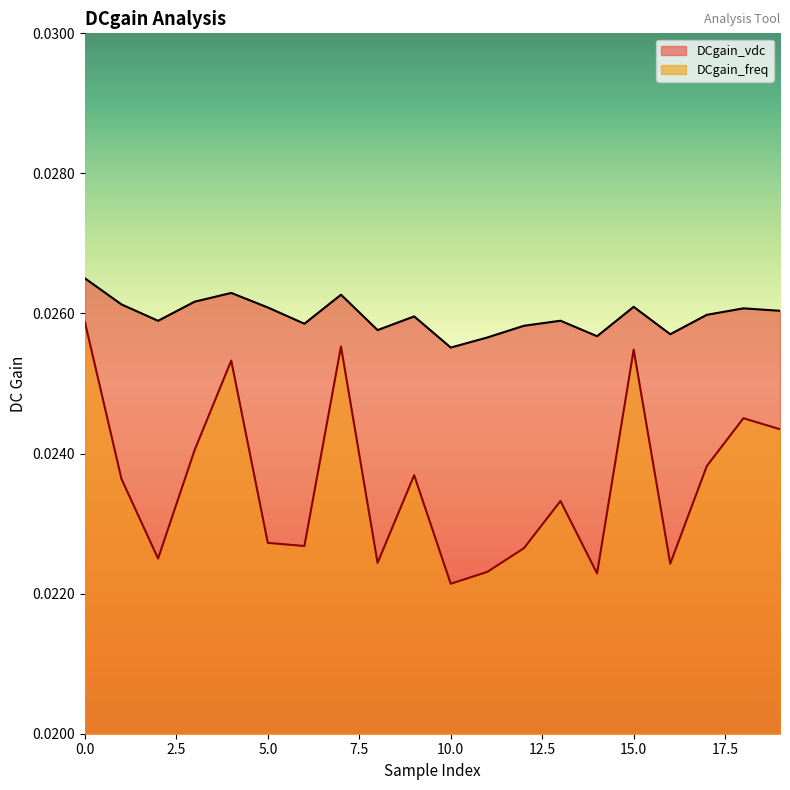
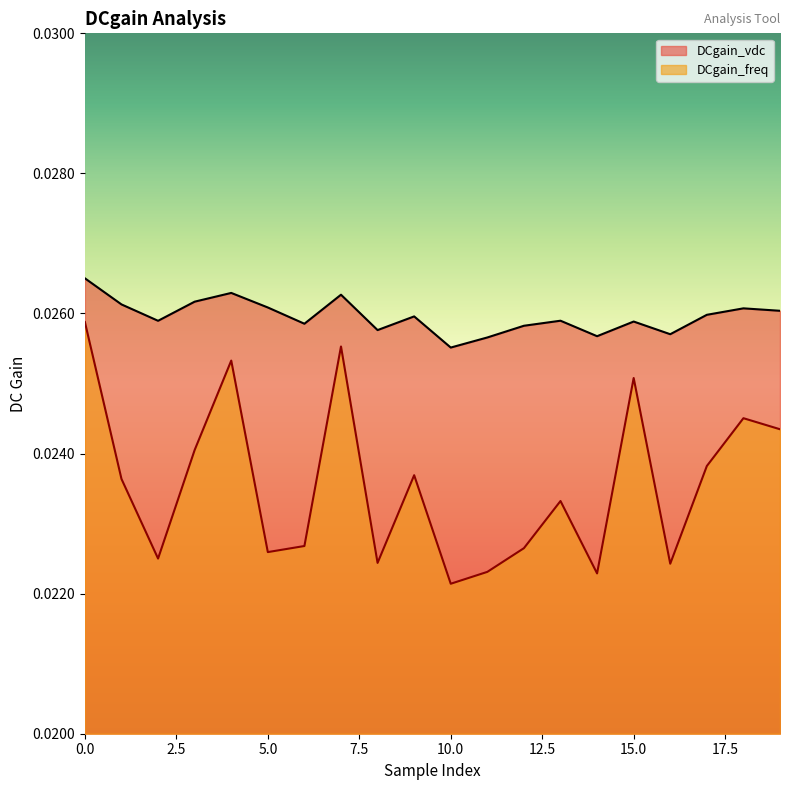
DCgain_freq, 5.0: 0.0227 -> 0.0226
DCgain_vdc, 15.0: 0.0261 -> 0.0259
DCgain_freq, 15.0: 0.0255 -> 0.0251
